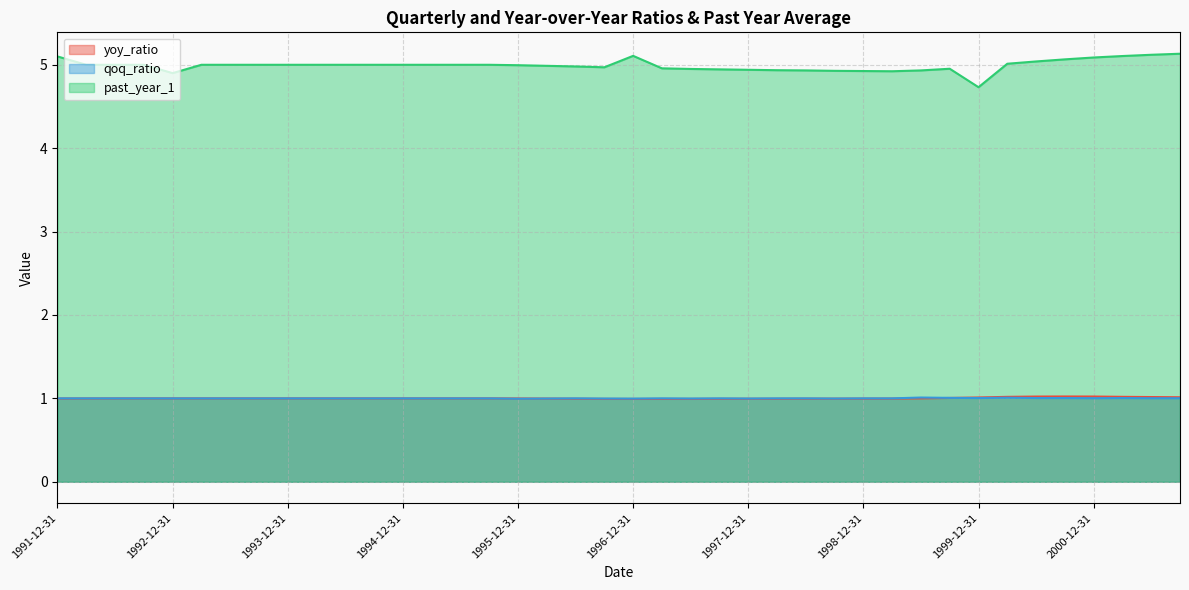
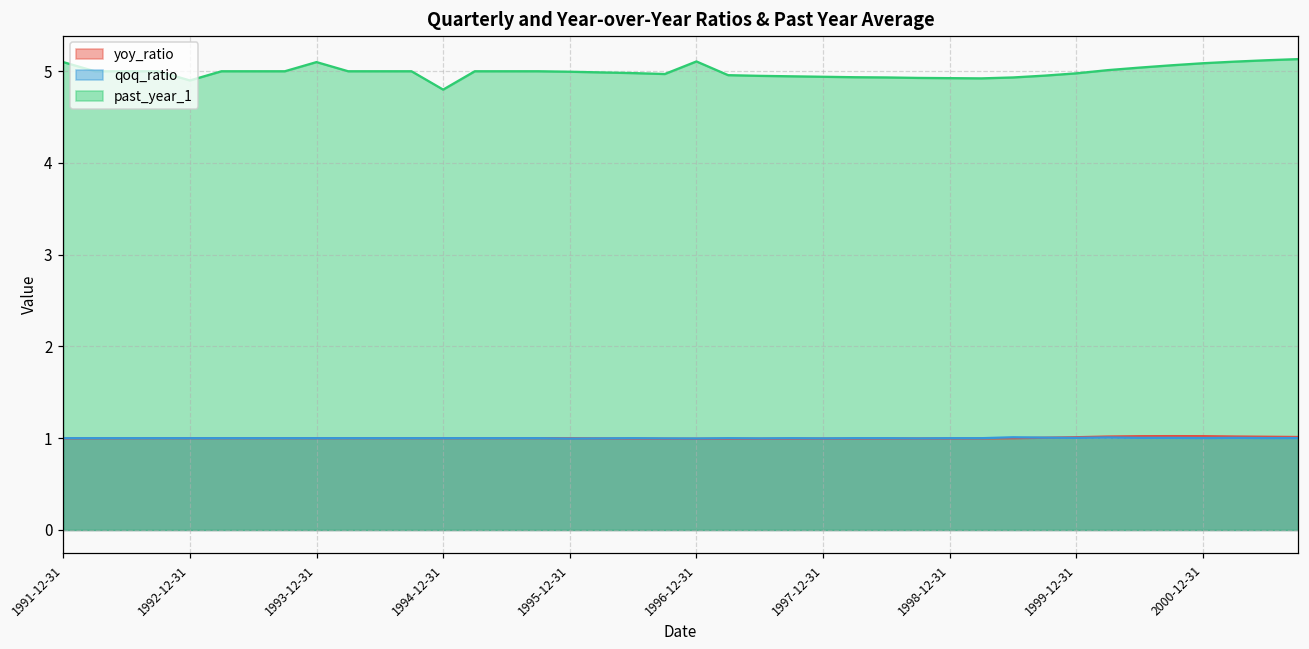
past_year_1, 1993-12-31: 5.0 -> 5.1
past_year_1, 1994-12-31: 5.0 -> 4.8
past_year_1, 1999-12-31: 4.7 -> 5.0
